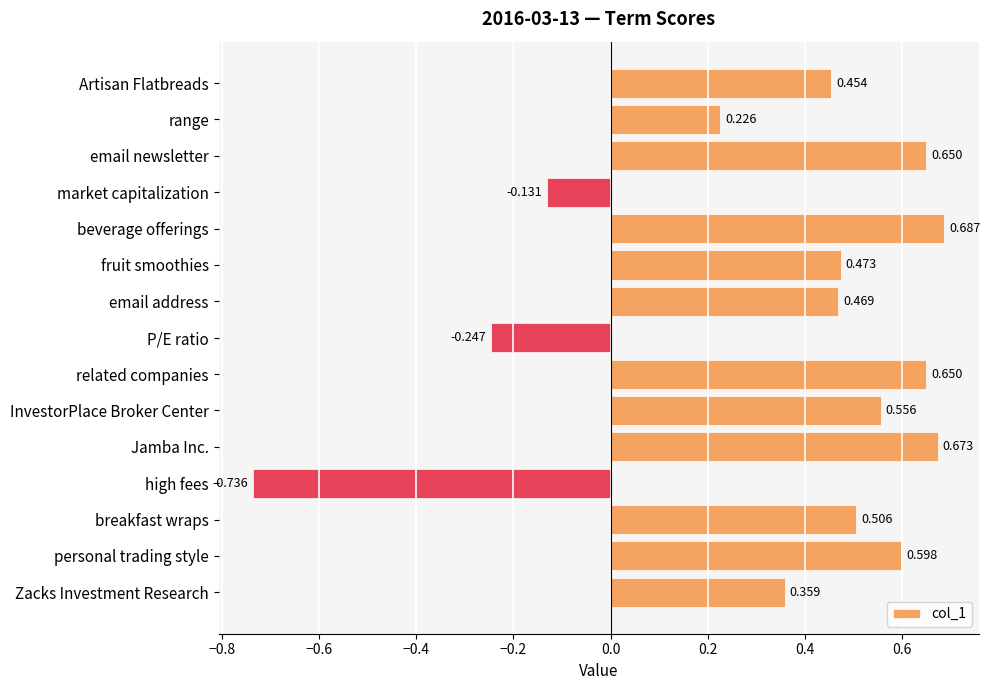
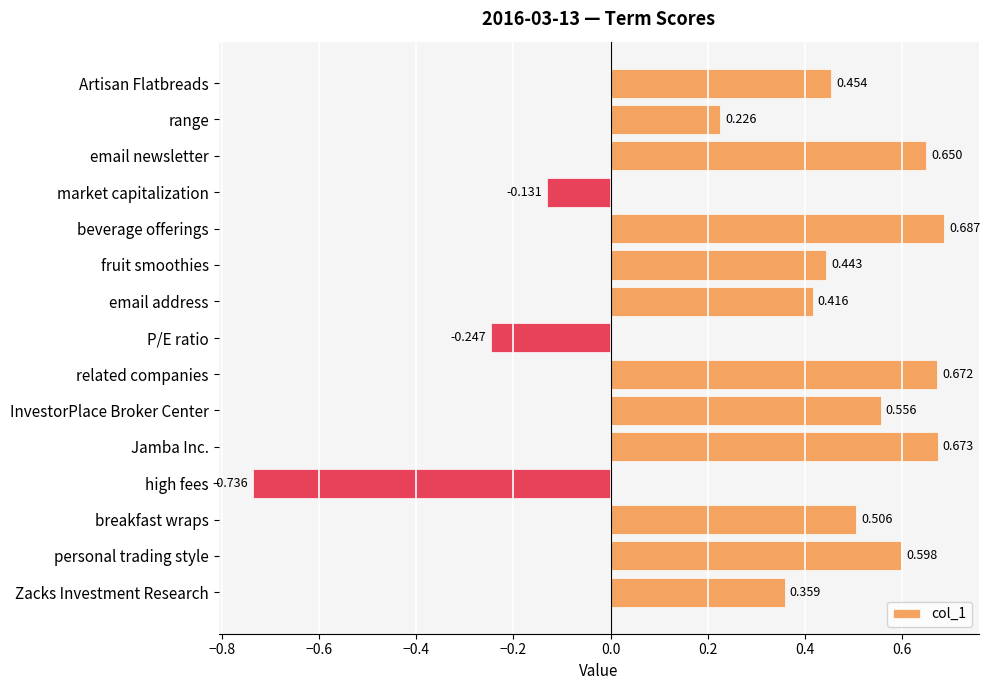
fruit smoothies: 0.473 -> 0.443
email address: 0.469 -> 0.416
related companies: 0.650 -> 0.672
